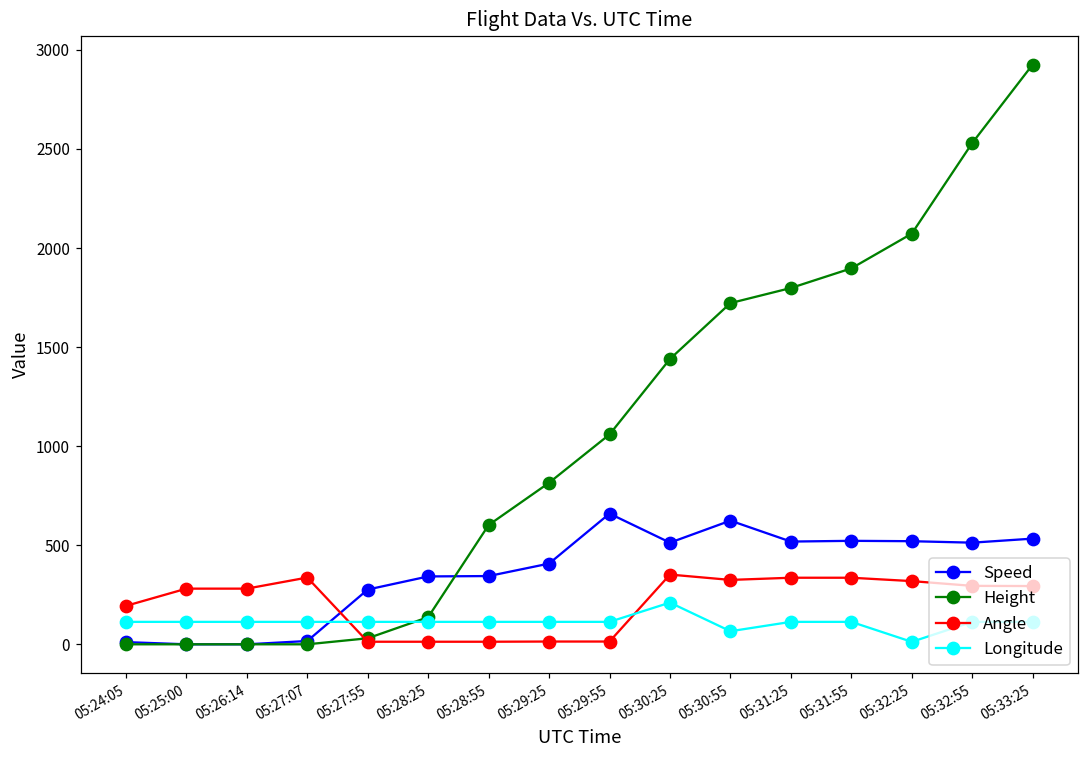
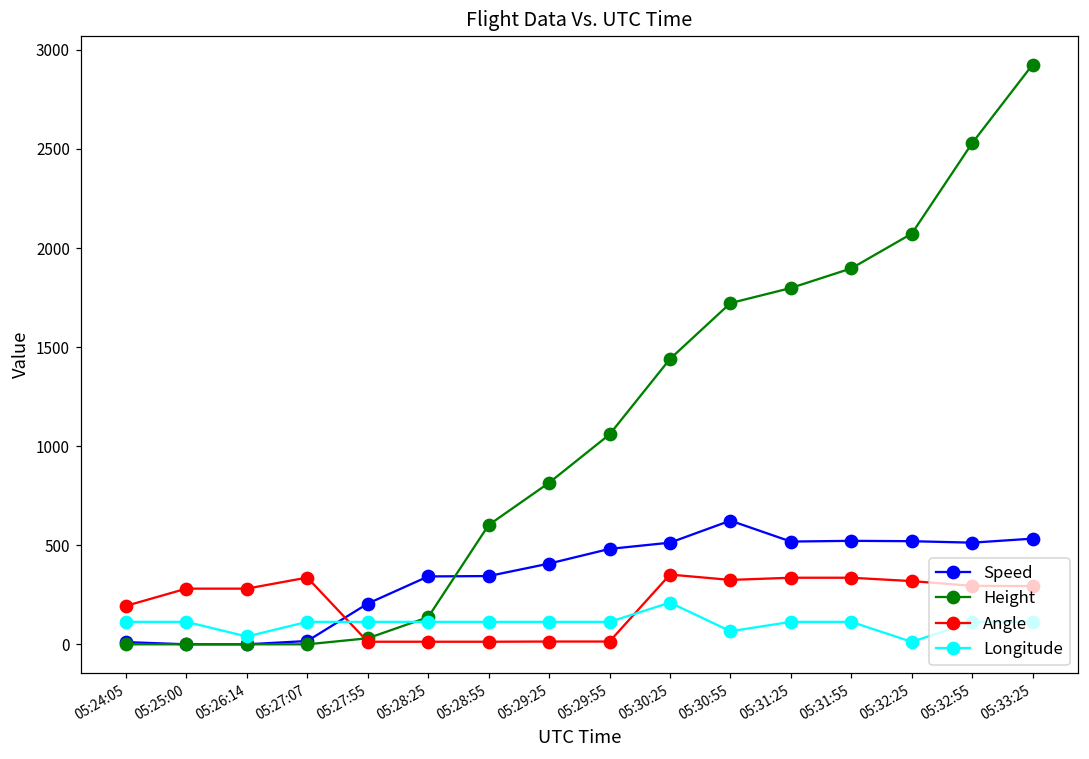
Longitude, 05:26:14: 110 -> 40
Speed, 05:27:55: 280 -> 210
Speed, 05:29:55: 660 -> 480
